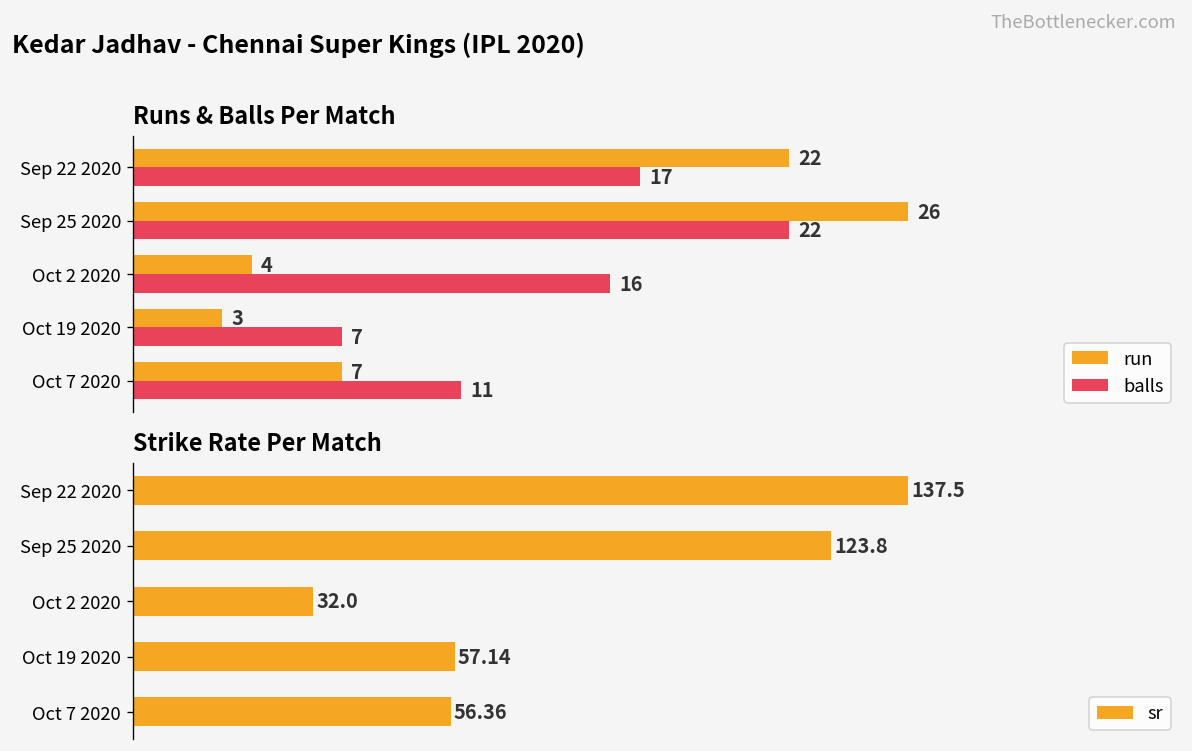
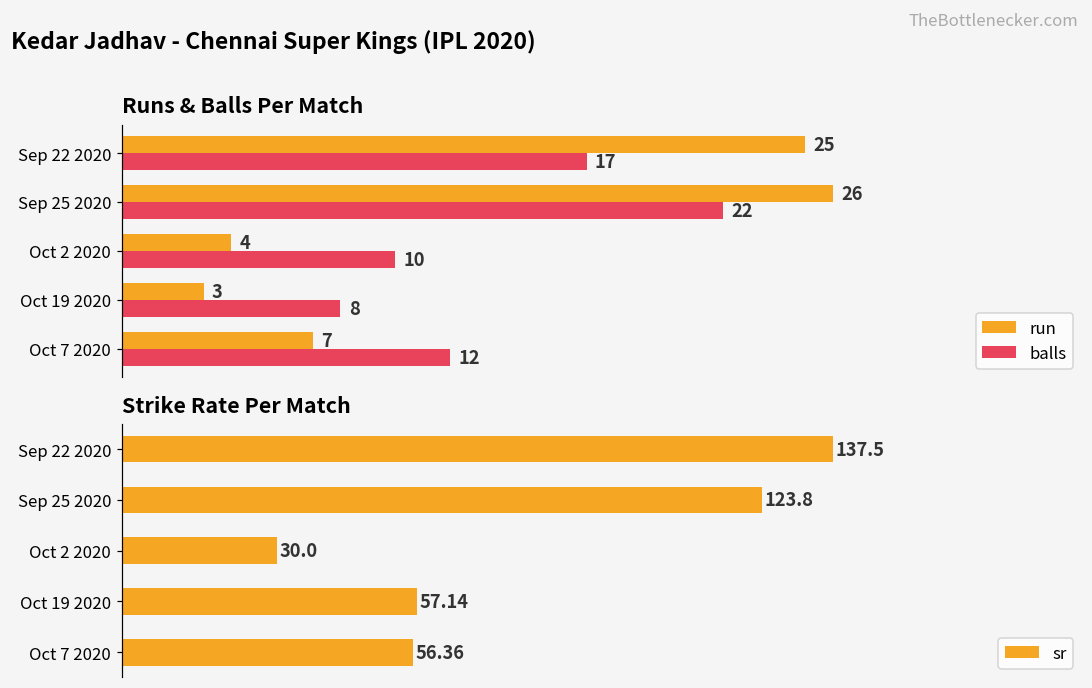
Runs & Balls Per Match, run, Sep 22 2020: 22 -> 25
Runs & Balls Per Match, balls, Oct 2 2020: 16 -> 10
Runs & Balls Per Match, balls, Oct 19 2020: 7 -> 8
Runs & Balls Per Match, balls, Oct 7 2020: 11 -> 12
Strike Rate Per Match, Oct 2 2020: 32.0 -> 30.0
